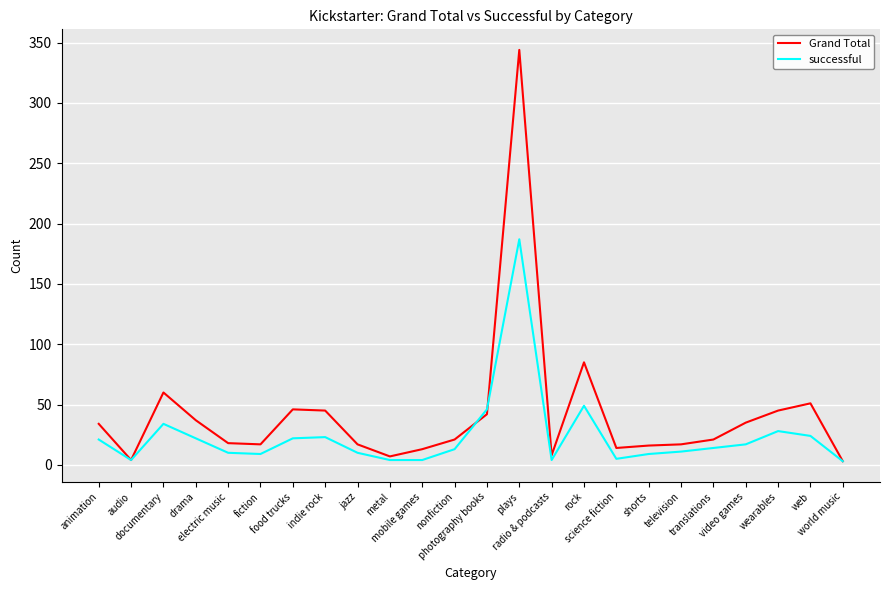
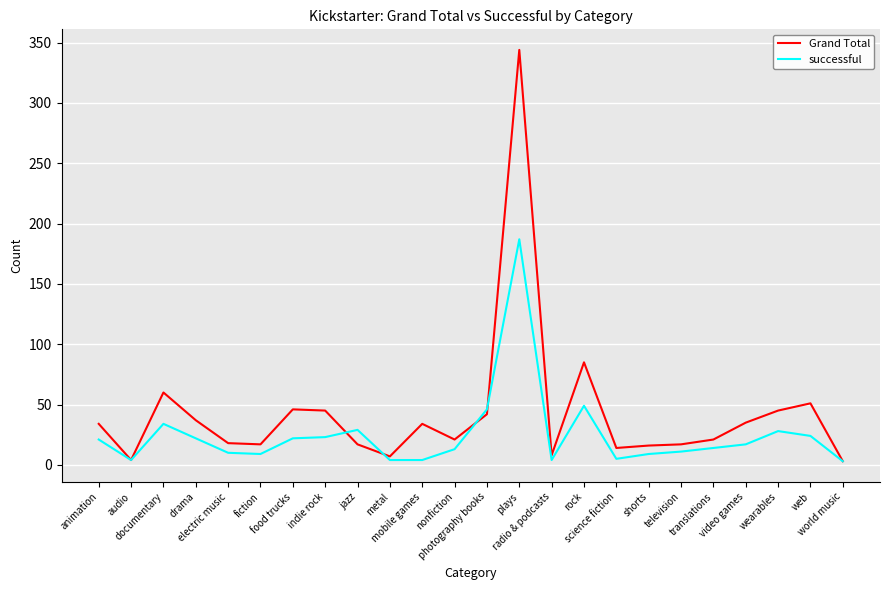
successful, jazz: 10 -> 29
Grand Total, mobile games: 13 -> 34
